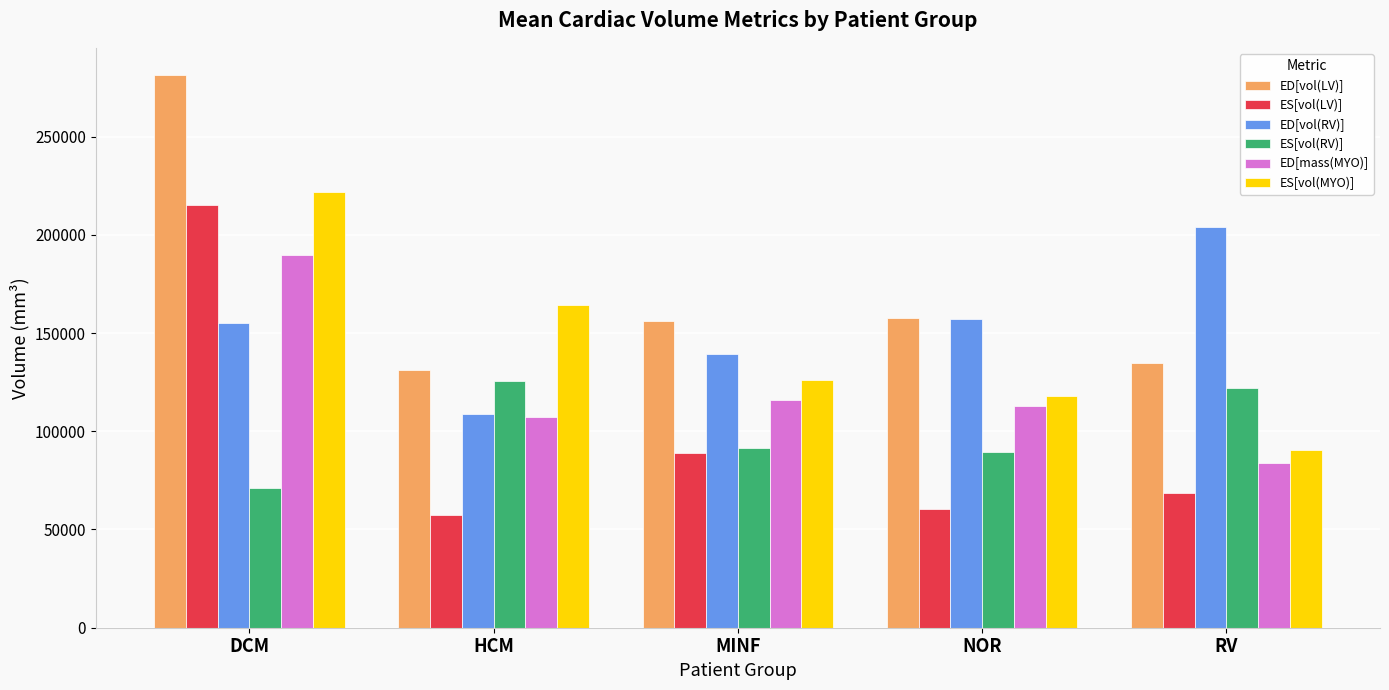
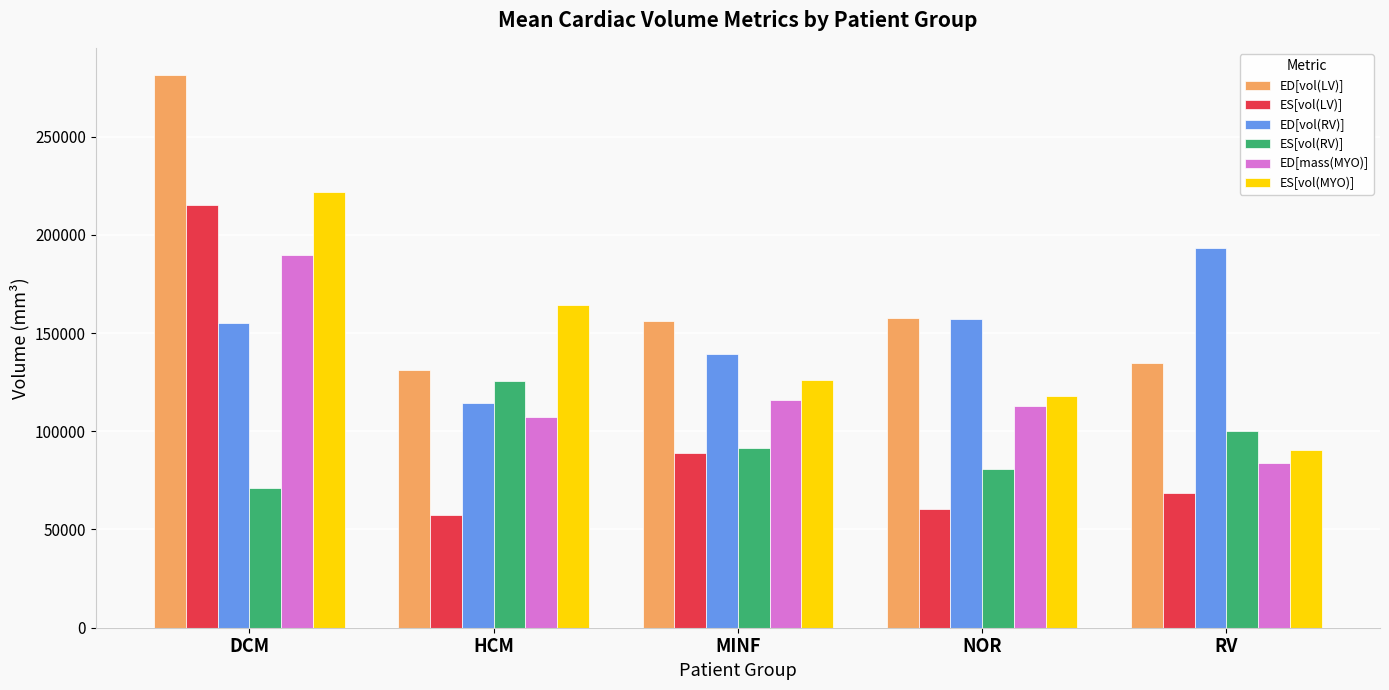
ED[vol(RV)], HCM: 109000 -> 115000
ES[vol(RV)], NOR: 90000 -> 81000
ED[vol(RV)], RV: 204000 -> 194000
ES[vol(RV)], RV: 122000 -> 100000
